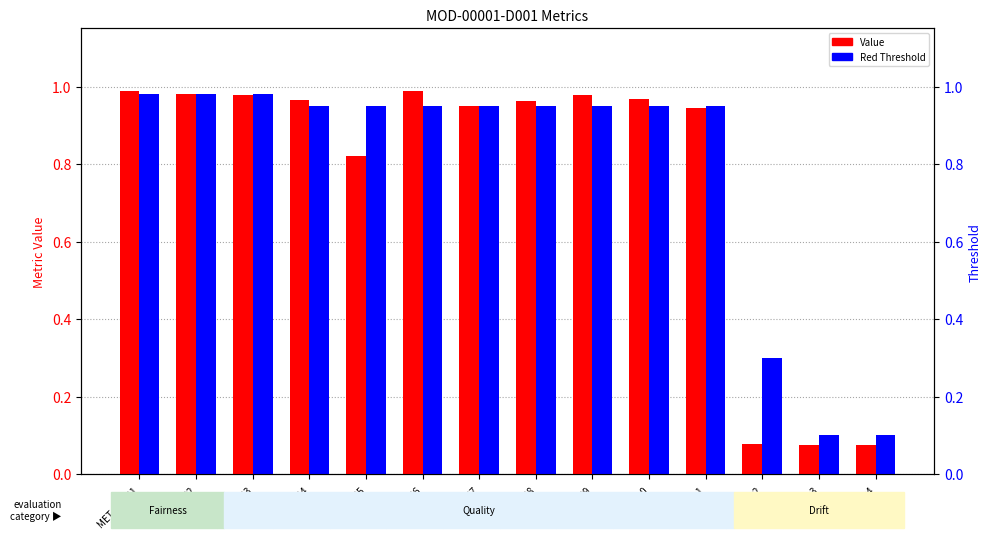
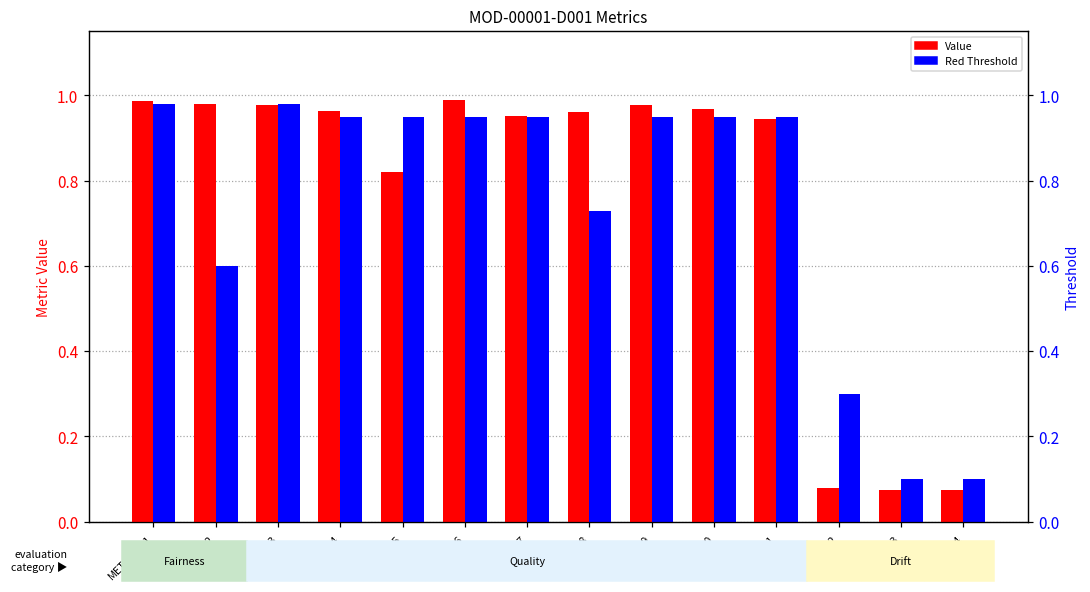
Red Threshold, MET_00002: 0.98 -> 0.60
Red Threshold, MET_00008: 0.95 -> 0.73
